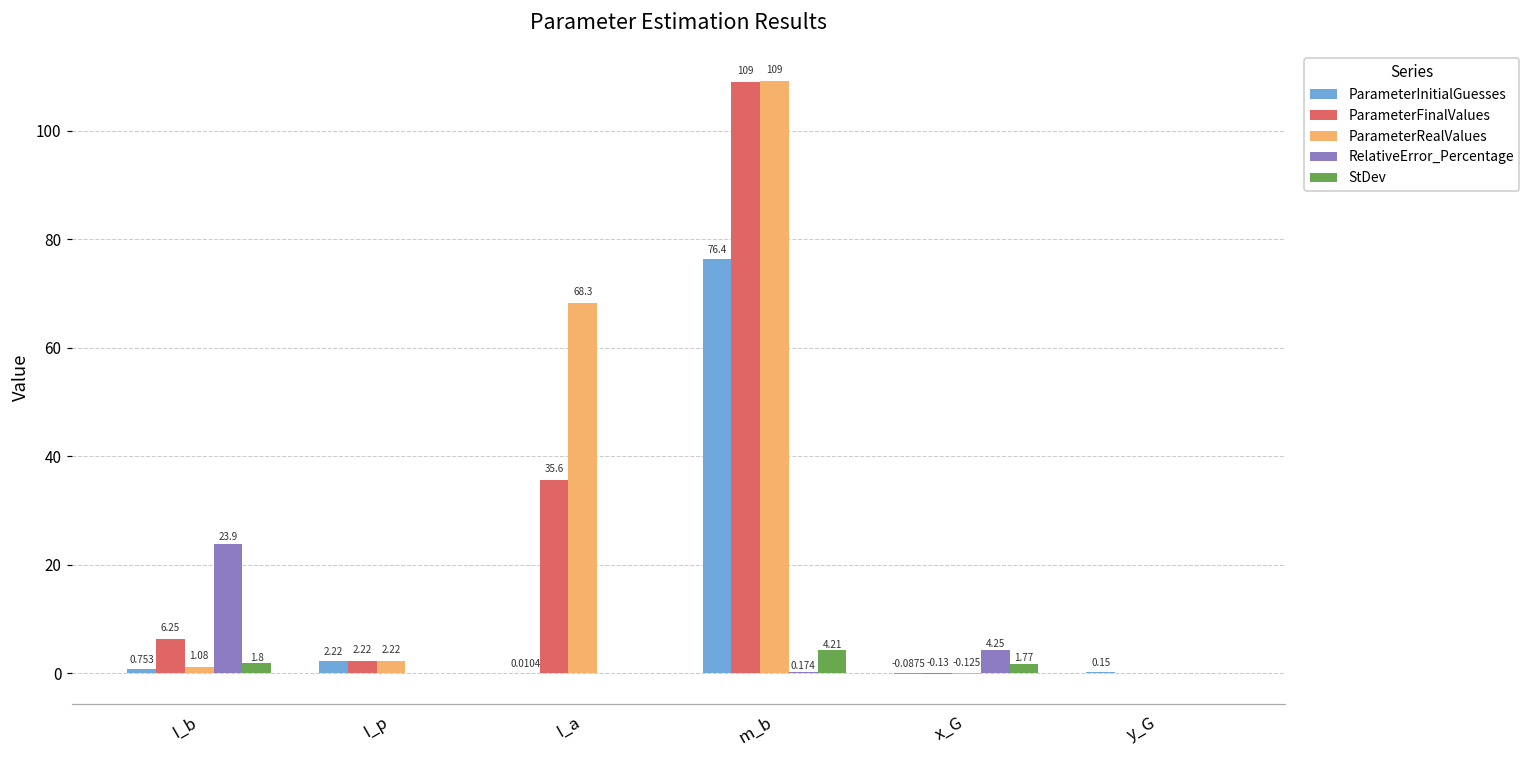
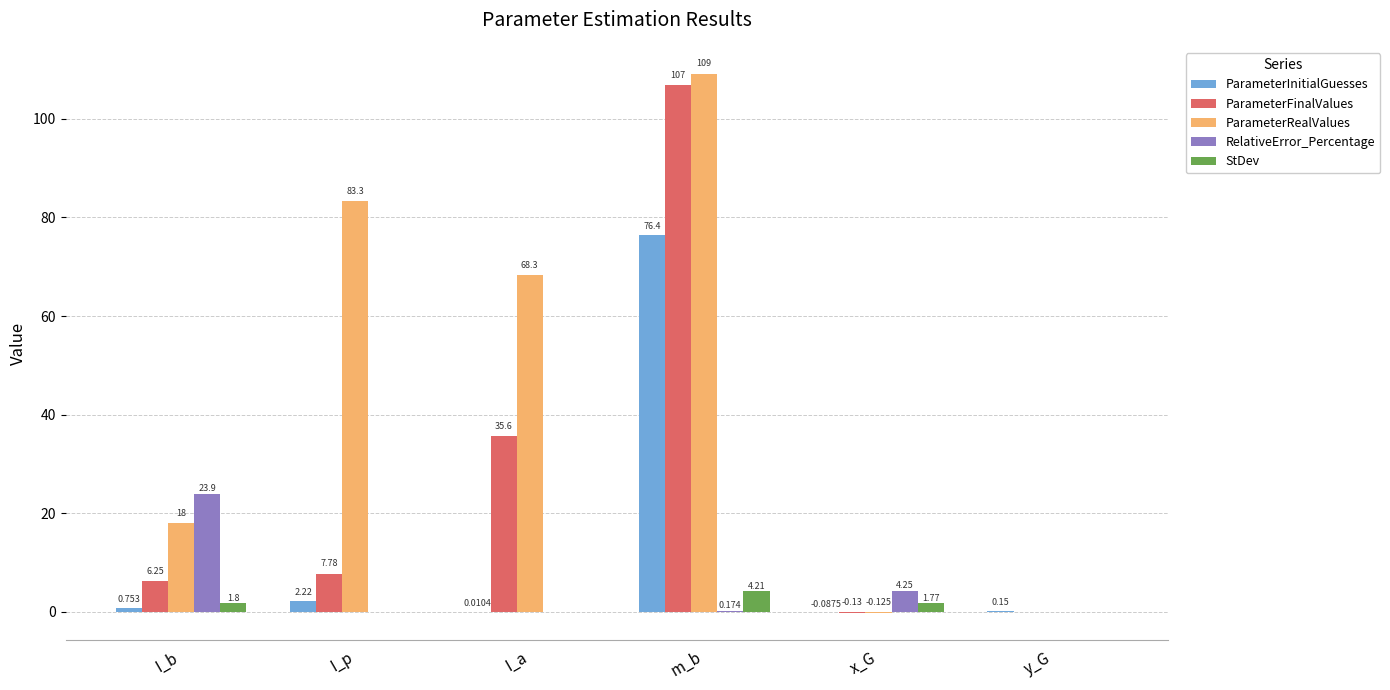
ParameterRealValues, I_b: 1.08 -> 18
ParameterFinalValues, I_p: 2.22 -> 7.78
ParameterRealValues, I_p: 2.22 -> 83.3
ParameterFinalValues, m_b: 109 -> 107
